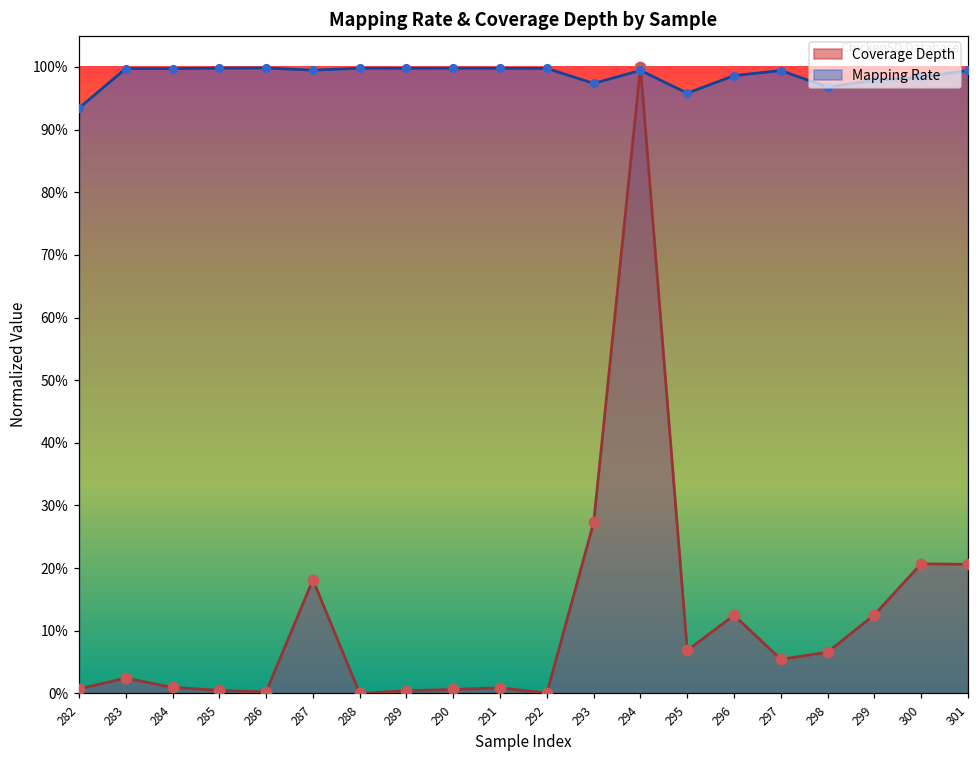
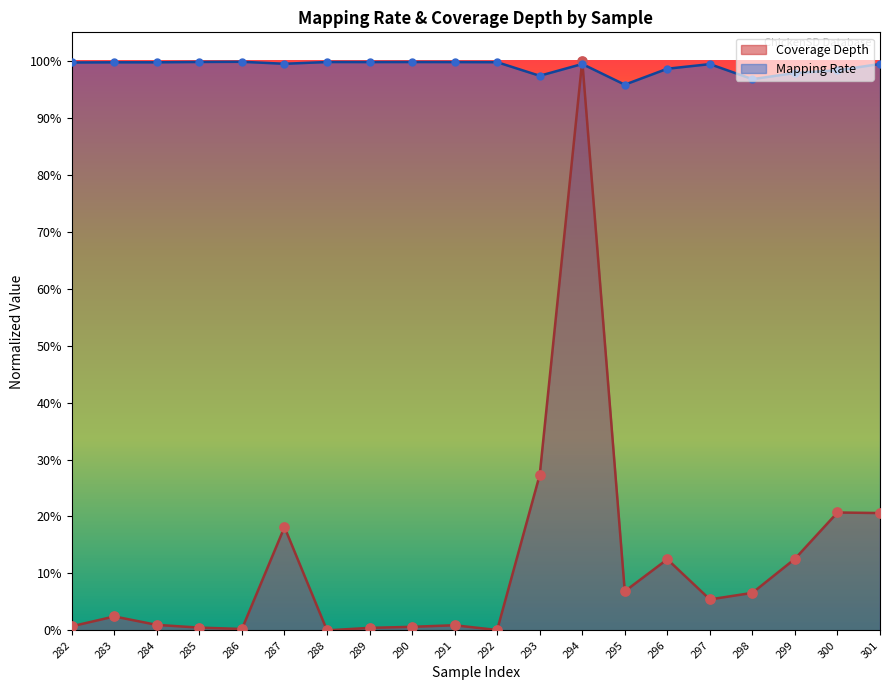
Mapping Rate, 282: 93% -> 100%
